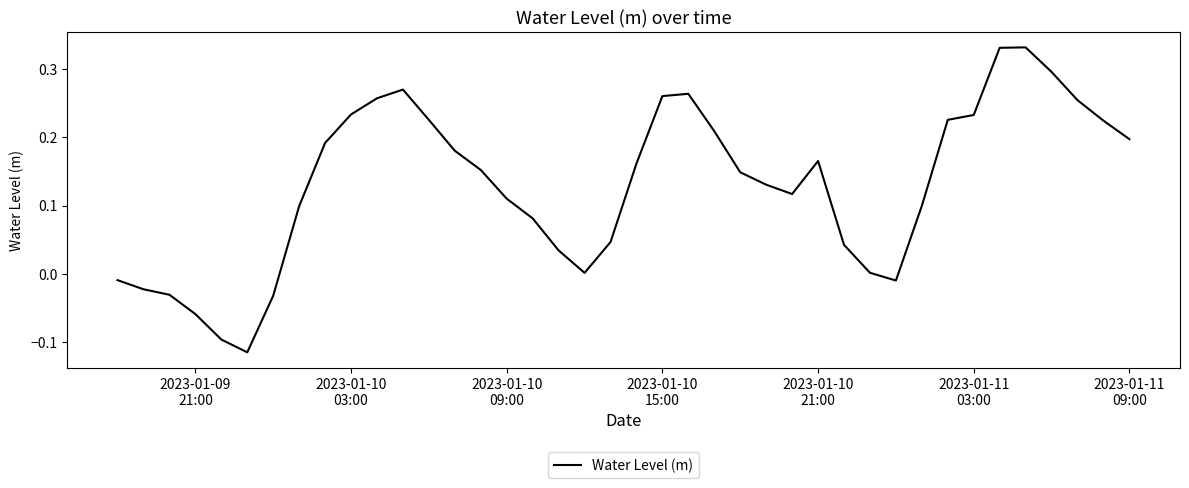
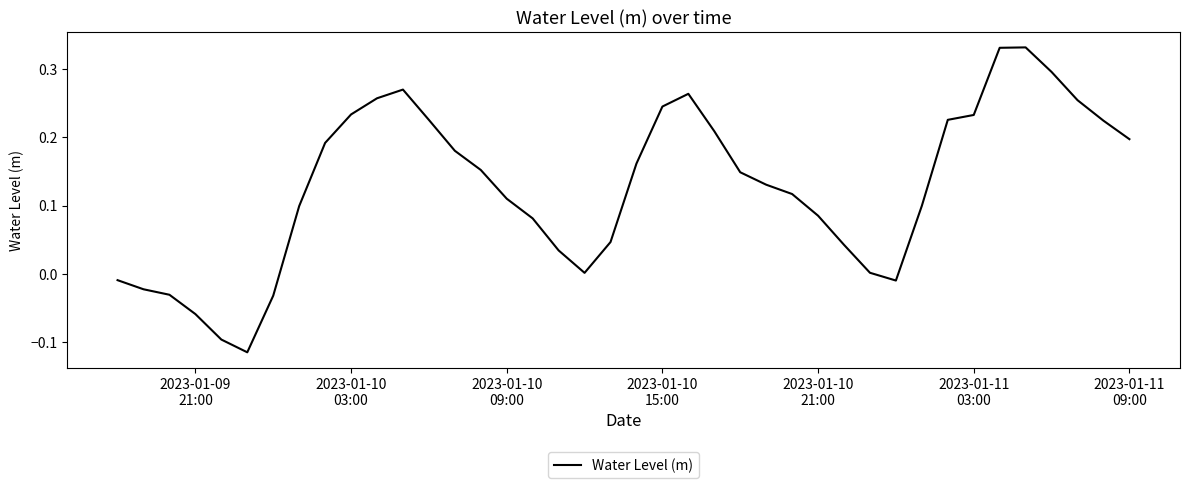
2023-01-10 15:00: 0.26 -> 0.24
2023-01-10 21:00: 0.17 -> 0.09
